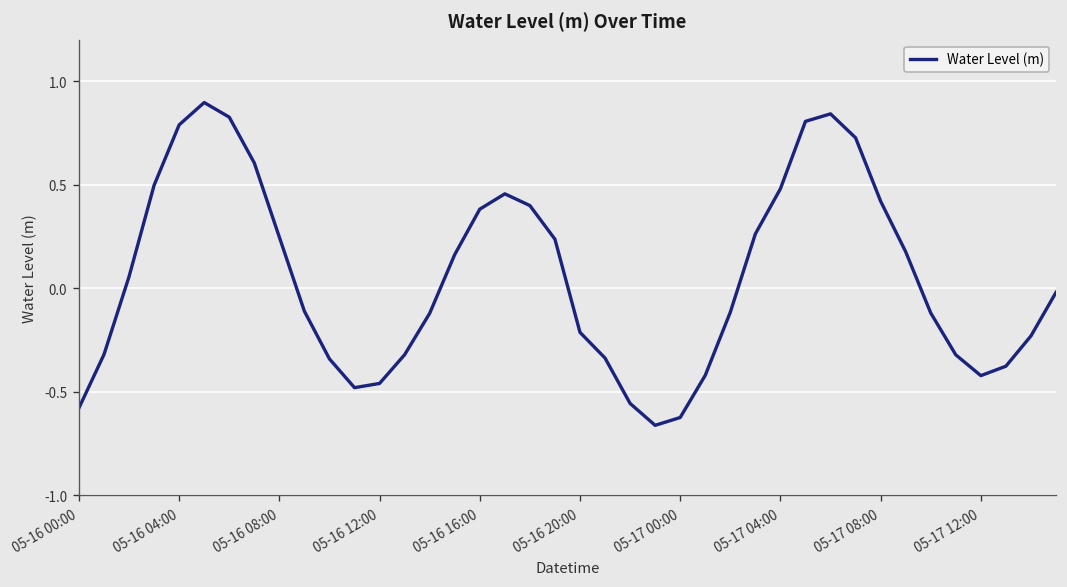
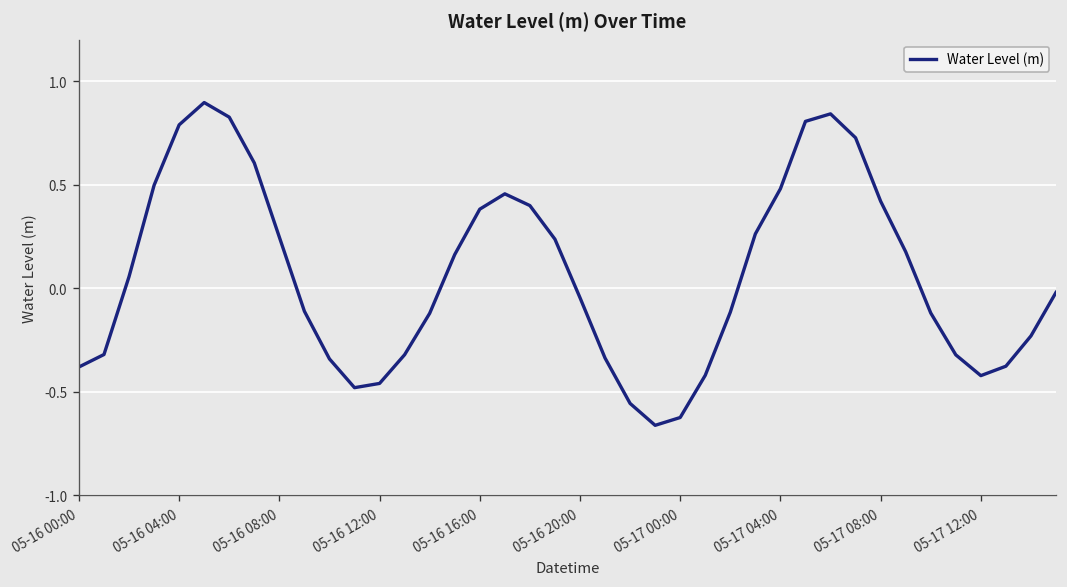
05-16 00:00: -0.58 -> -0.38
05-16 20:00: -0.21 -> -0.04
